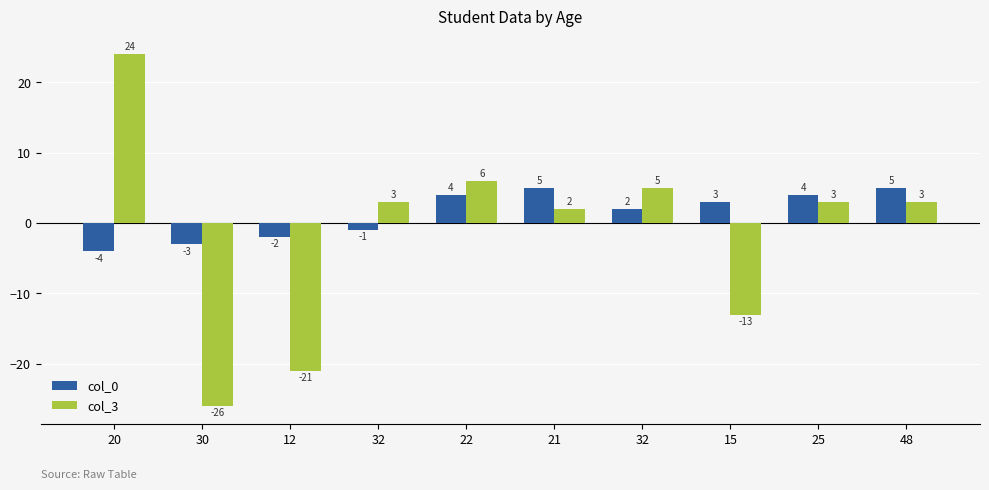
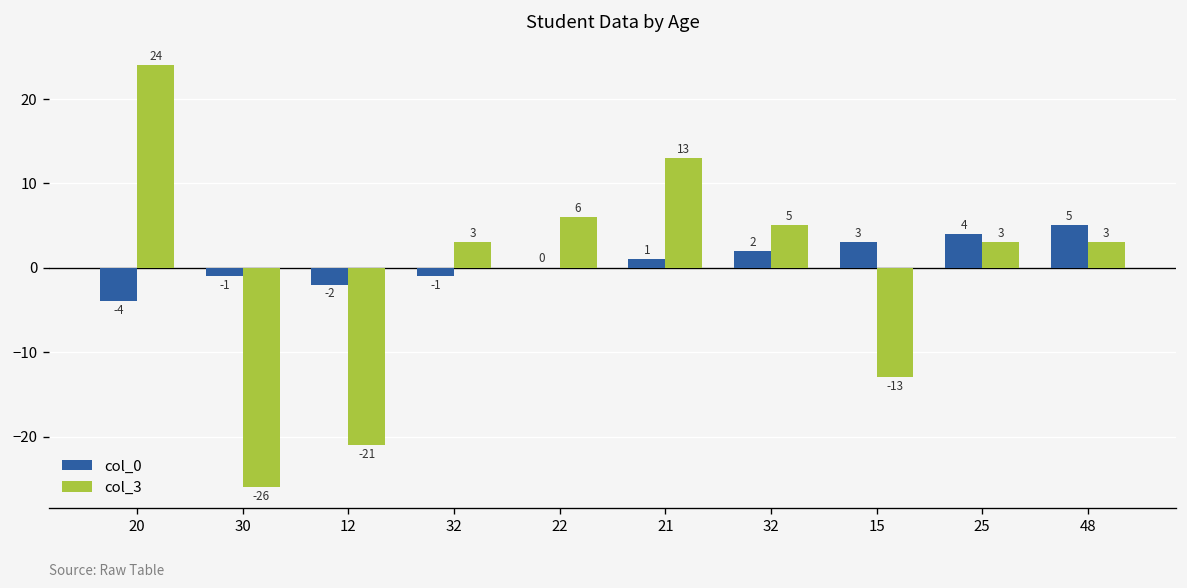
col_0, 30: -3 -> -1
col_0, 22: 4 -> 0
col_0, 21: 5 -> 1
col_3, 21: 2 -> 13
